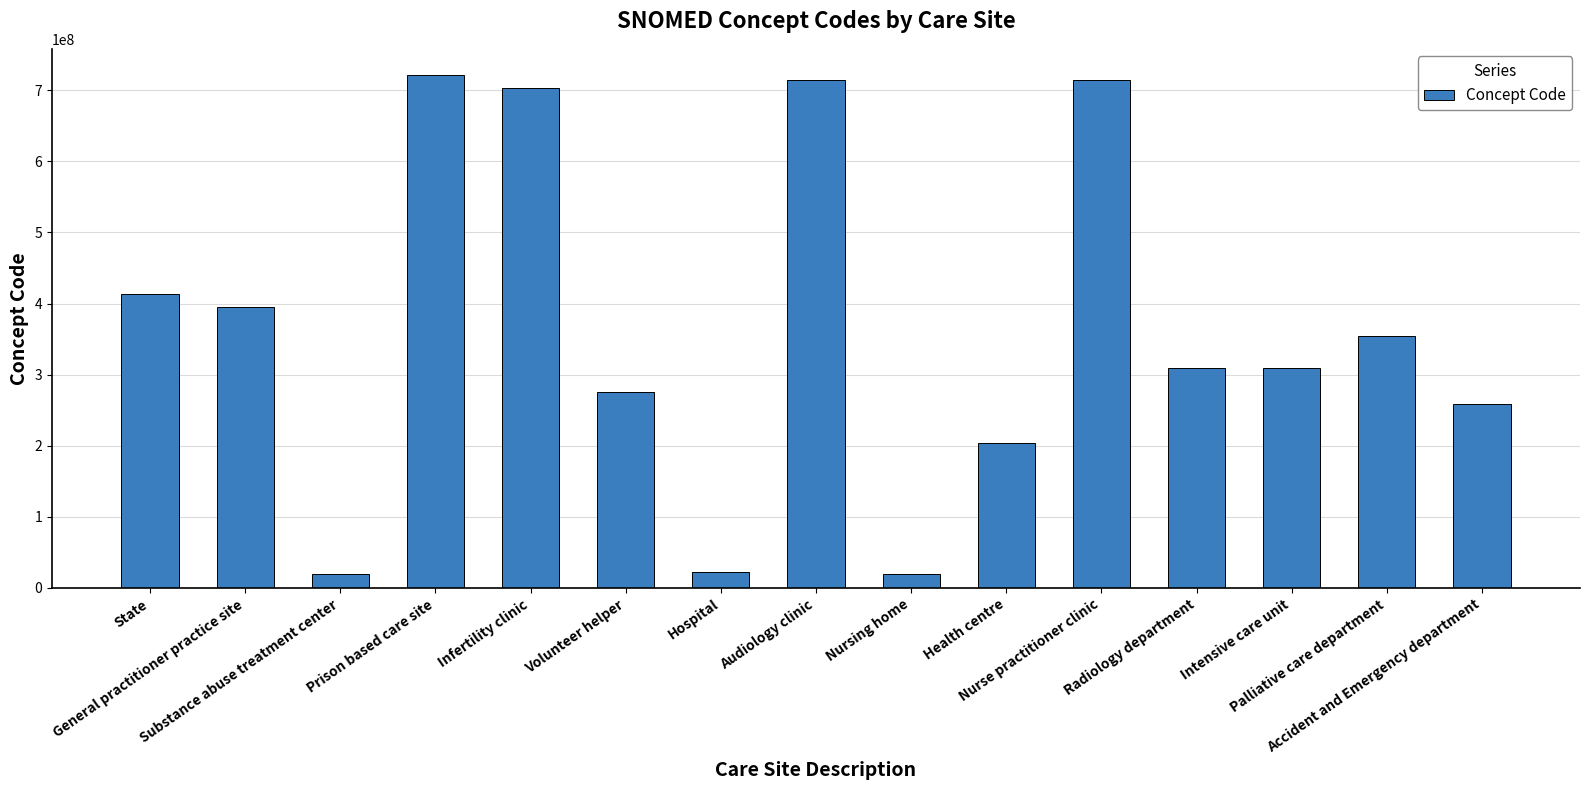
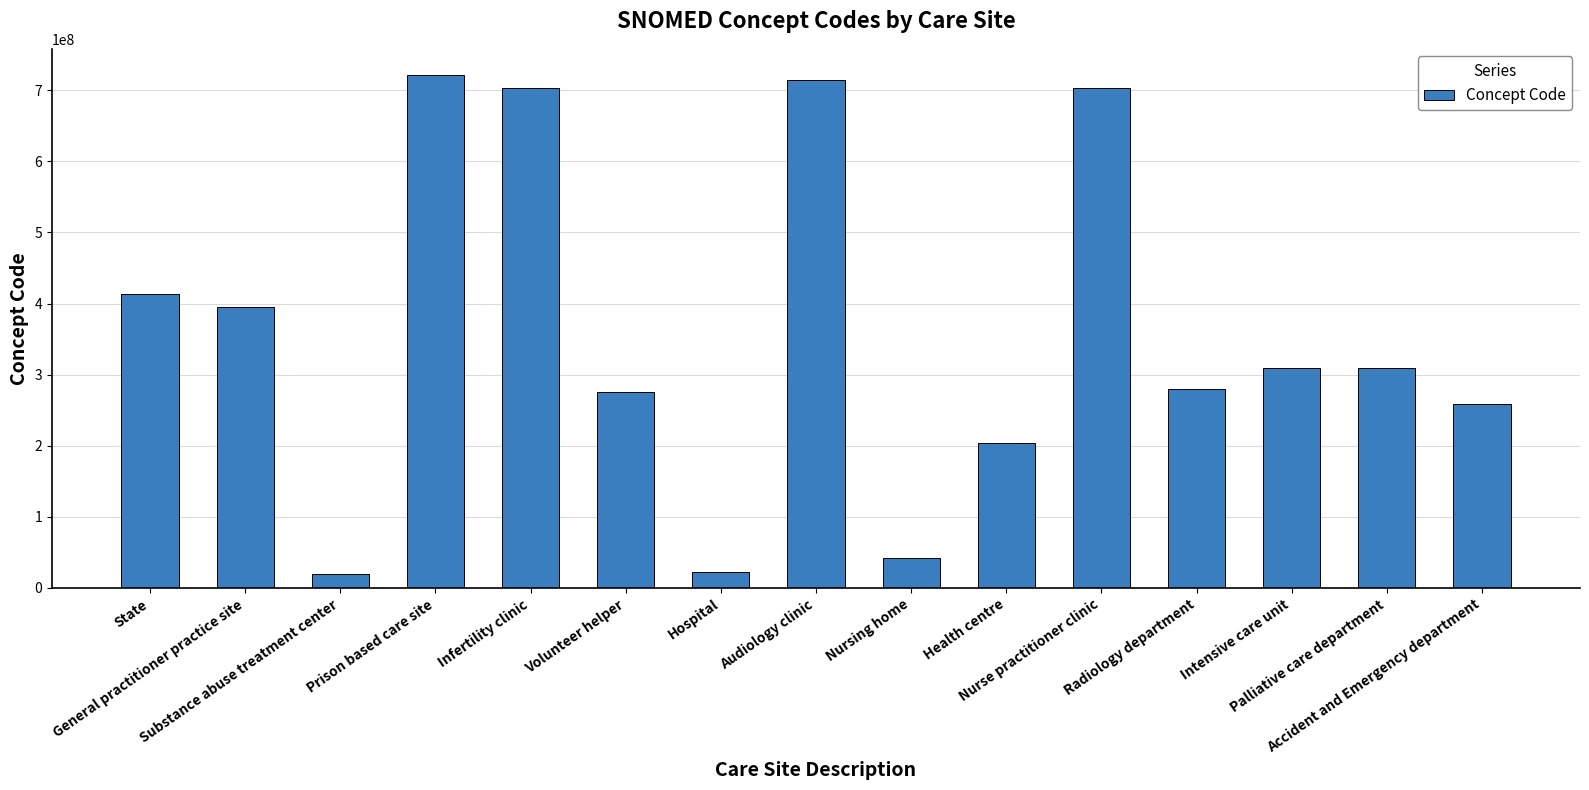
Nursing home: 20000000 -> 40000000
Nurse practitioner clinic: 710000000 -> 700000000
Radiology department: 310000000 -> 280000000
Palliative care department: 350000000 -> 310000000
